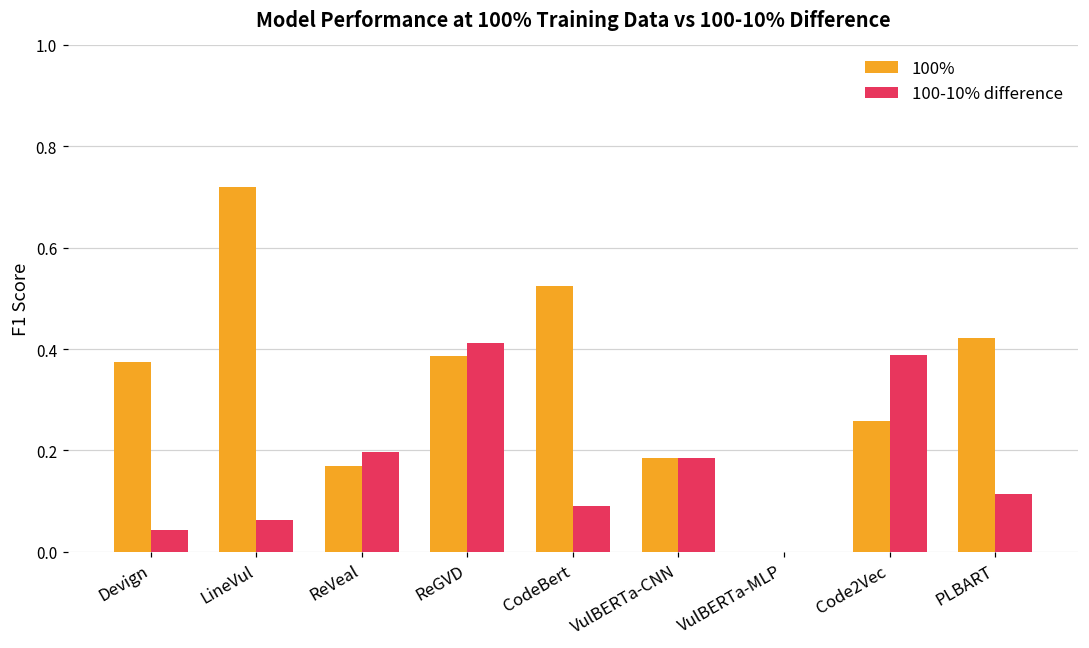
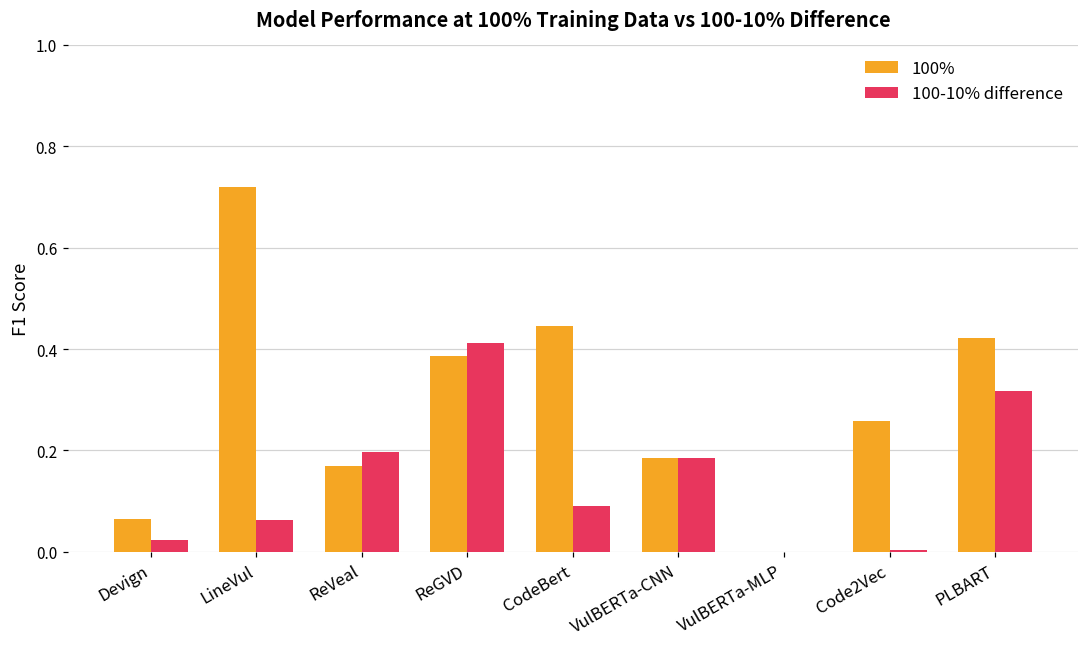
100%, Devign: 0.37 -> 0.06
100-10% difference, Devign: 0.04 -> 0.02
100%, CodeBert: 0.52 -> 0.45
100-10% difference, Code2Vec: 0.39 -> 0.00
100-10% difference, PLBART: 0.11 -> 0.32
